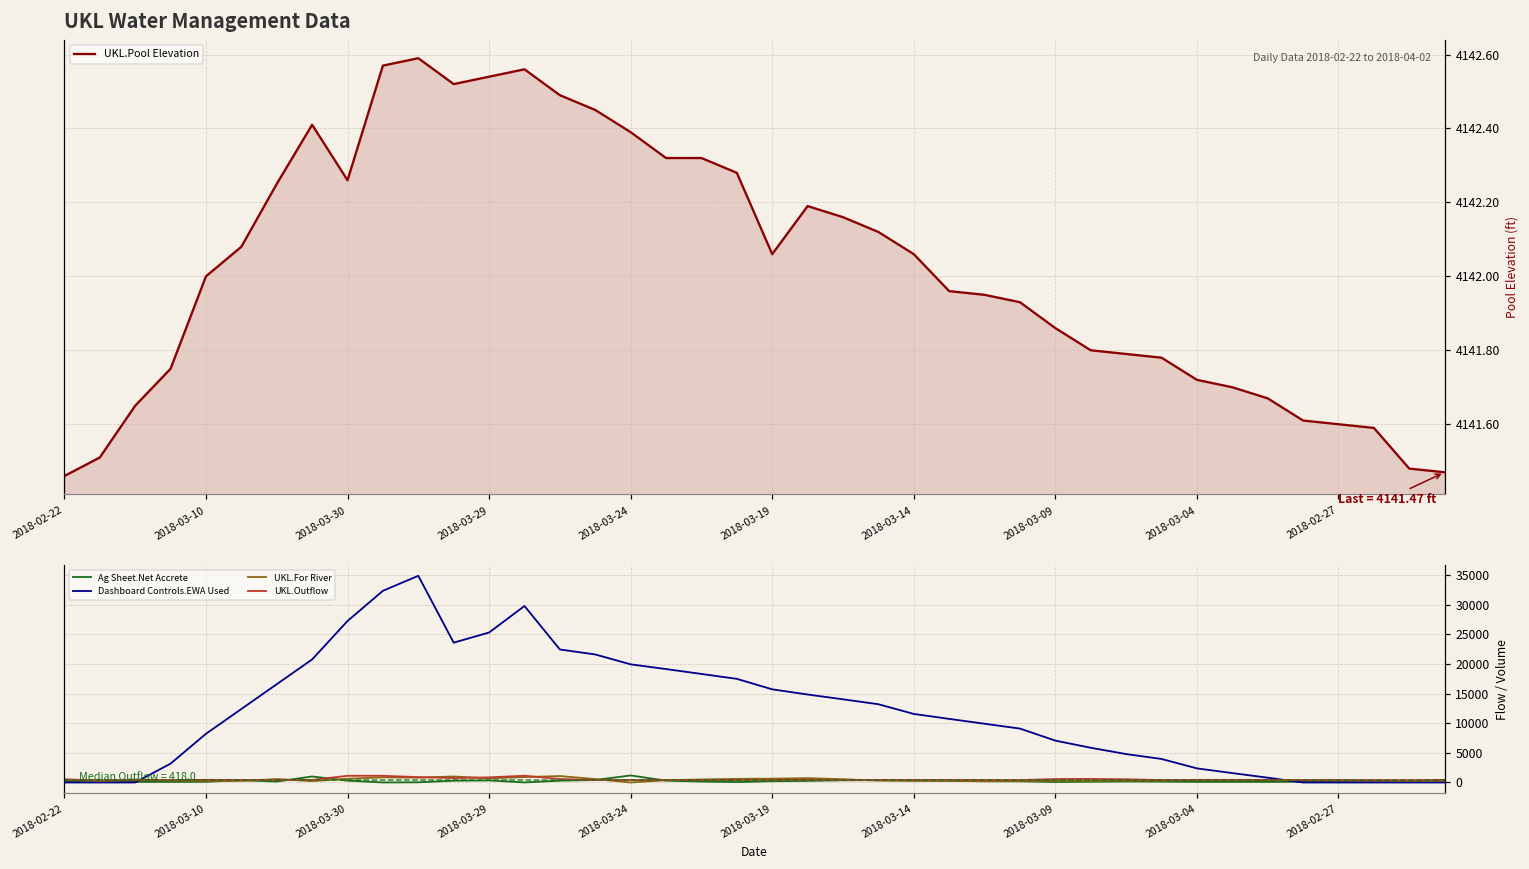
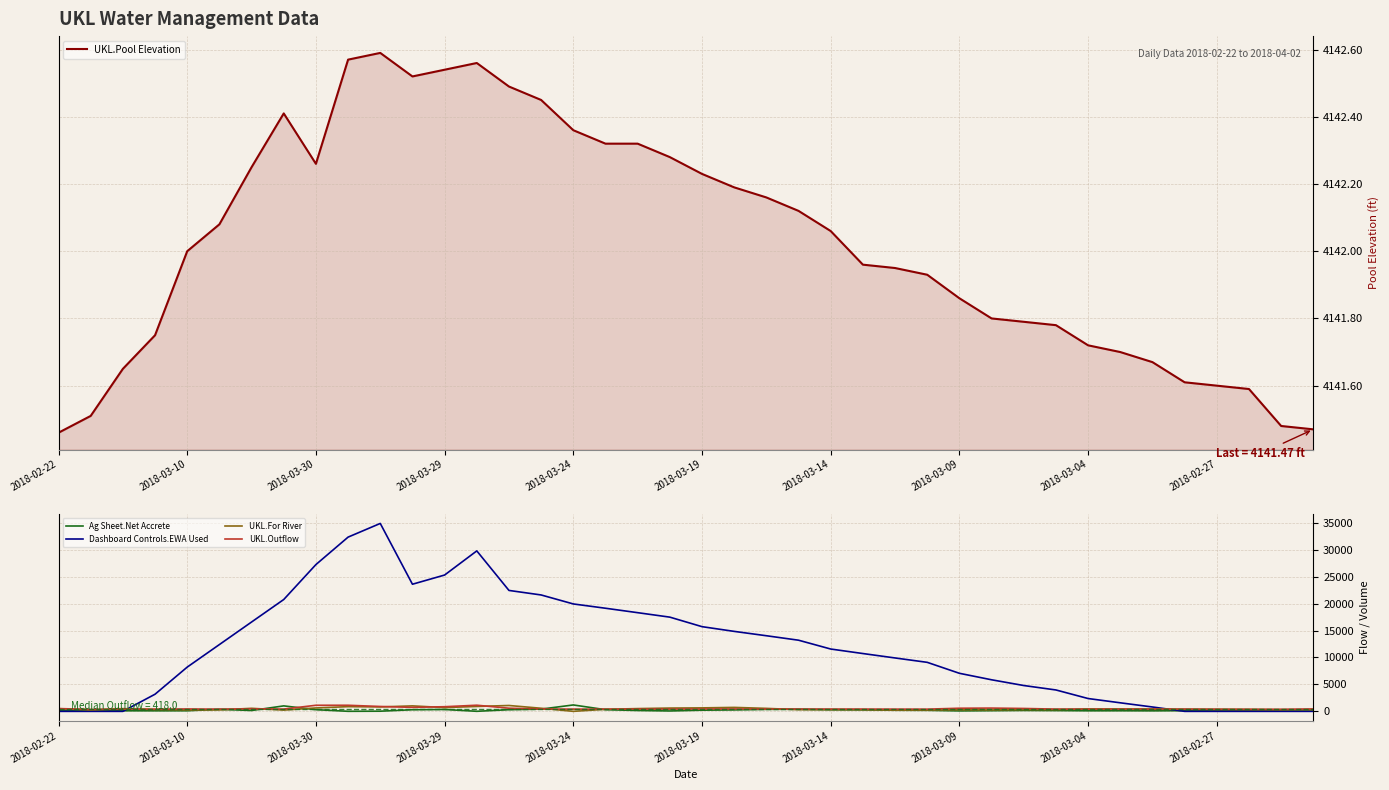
UKL Water Management Data, 2018-03-24: 4142.39 -> 4142.36
UKL Water Management Data, 2018-03-19: 4142.06 -> 4142.23
